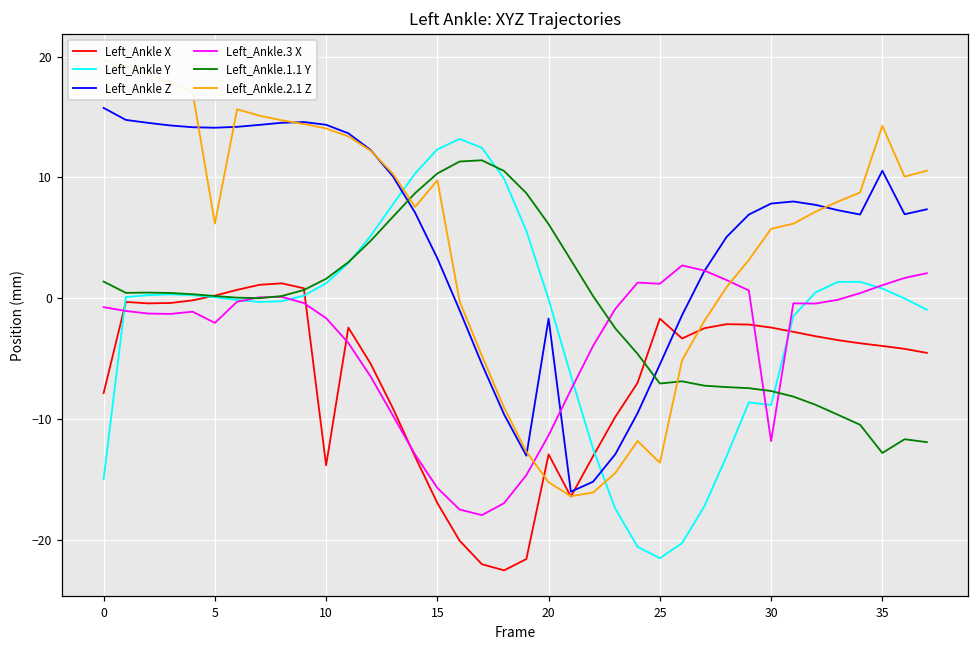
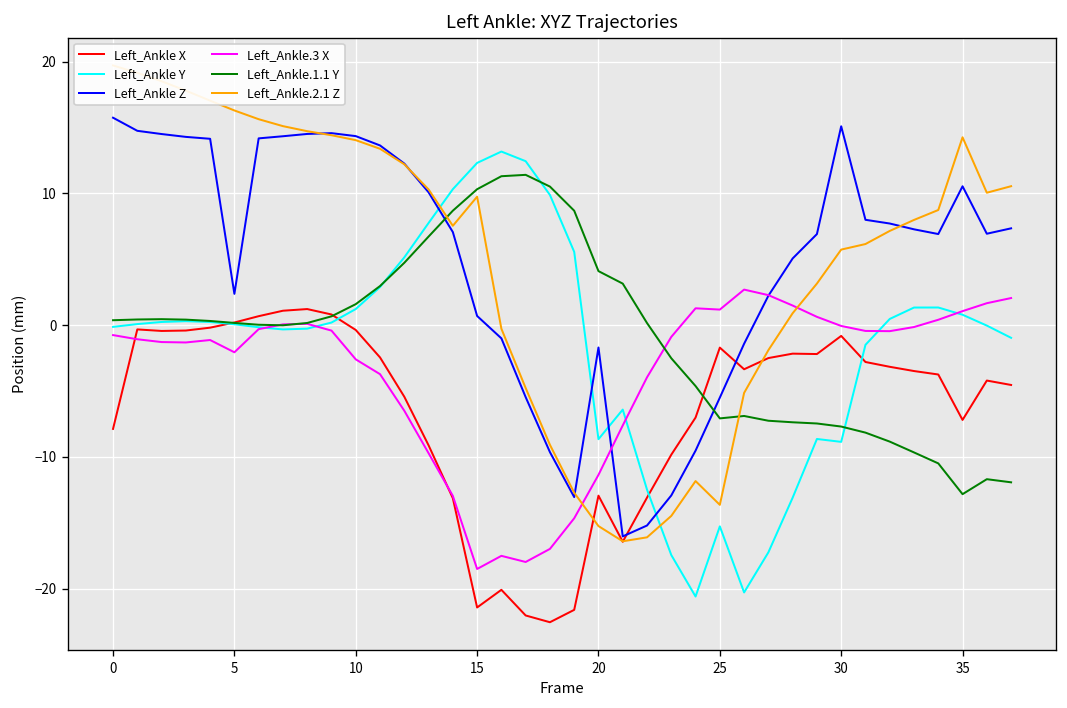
Left_Ankle Y, 0: -15.0 -> -0.1
Left_Ankle.1.1 Y, 0: 1.4 -> 0.4
Left_Ankle Z, 5: 14.1 -> 2.4
Left_Ankle.2.1 Z, 5: 6.2 -> 16.3
Left_Ankle X, 10: -13.8 -> -0.4
Left_Ankle.3 X, 10: -1.7 -> -2.6
Left_Ankle X, 15: -17.0 -> -21.4
Left_Ankle Z, 15: 3.3 -> 0.7
Left_Ankle.3 X, 15: -15.7 -> -18.5
Left_Ankle Y, 20: -0.1 -> -8.7
Left_Ankle.1.1 Y, 20: 6.1 -> 4.1
Left_Ankle Y, 25: -21.5 -> -15.3
Left_Ankle X, 30: -2.4 -> -0.8
Left_Ankle Z, 30: 7.8 -> 15.1
Left_Ankle.3 X, 30: -11.8 -> -0.1
Left_Ankle X, 35: -4.0 -> -7.2
